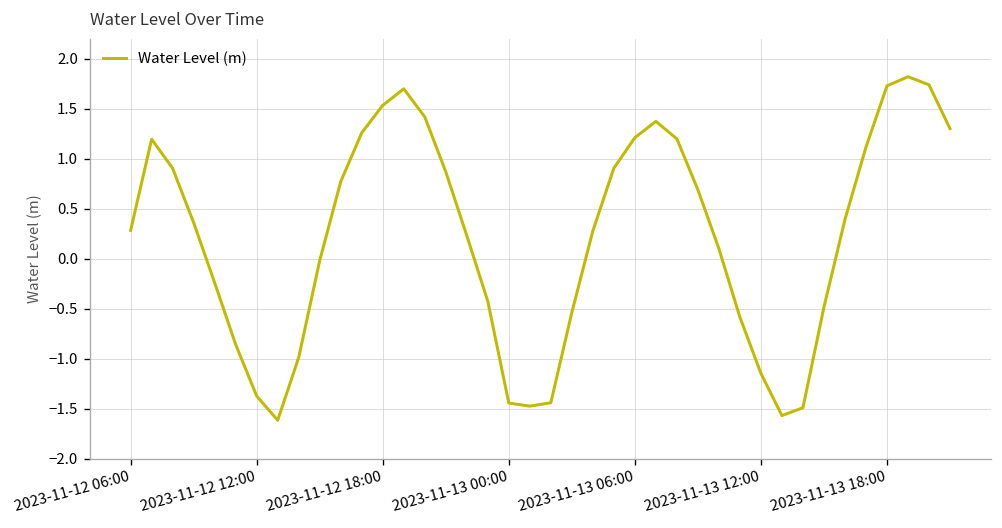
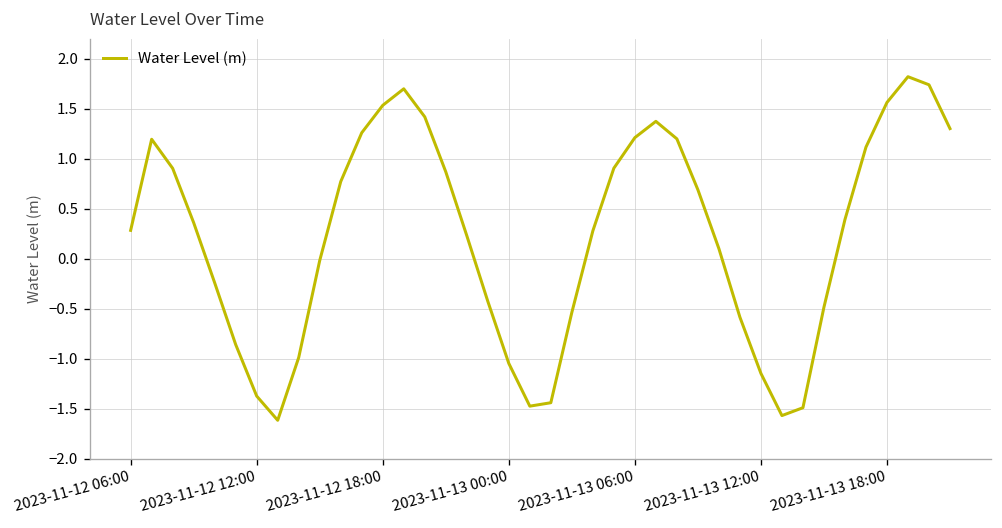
2023-11-13 00:00: -1.4 -> -1.0
2023-11-13 18:00: 1.7 -> 1.6
